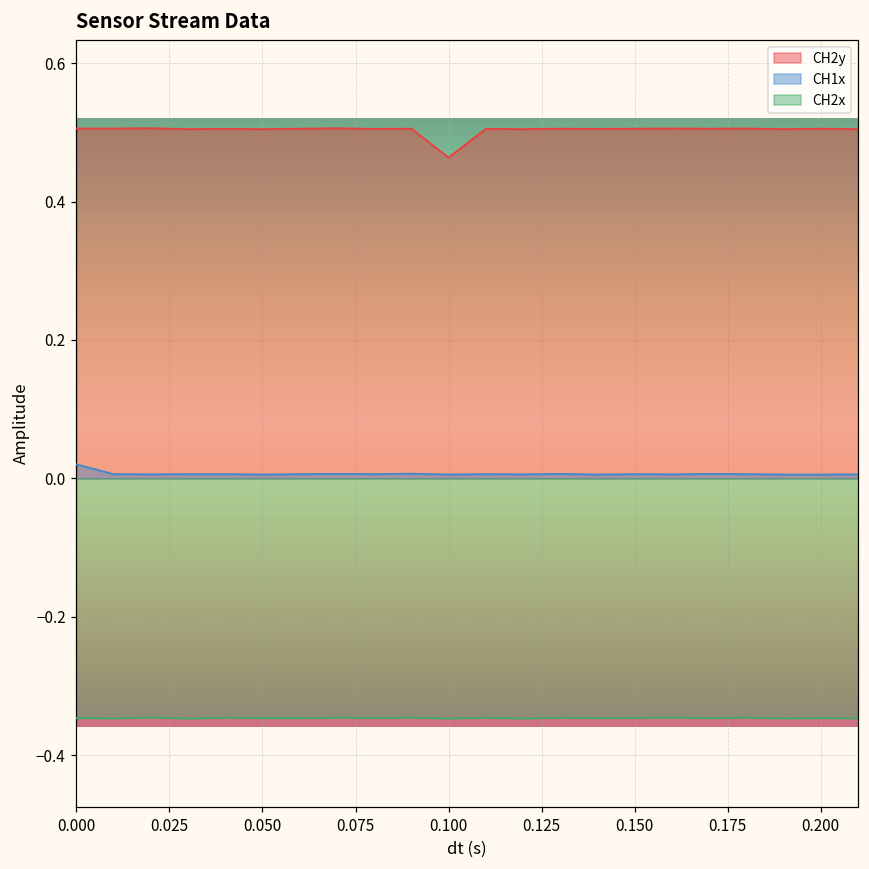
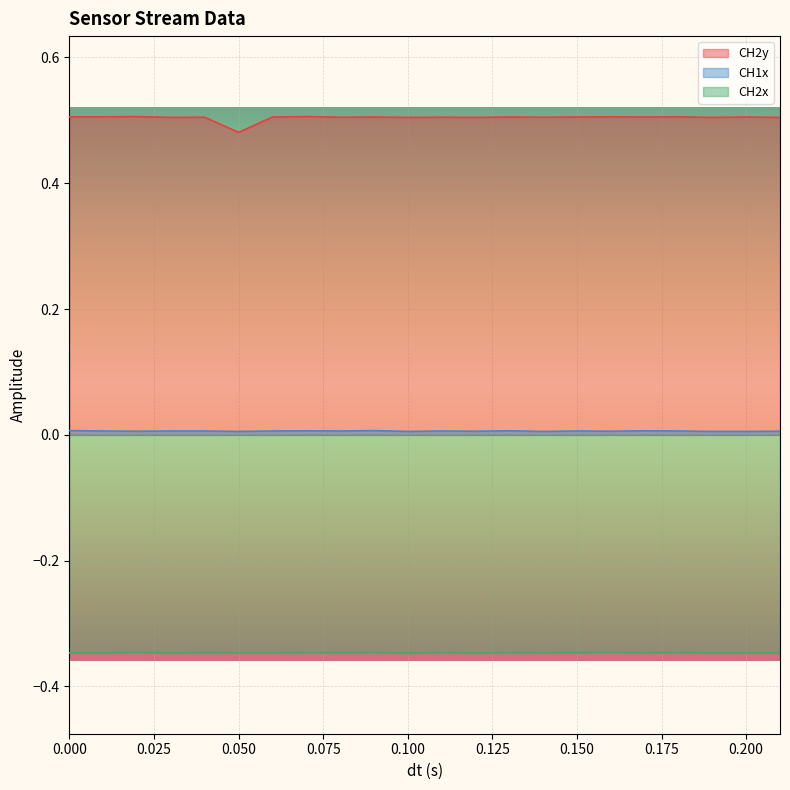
CH1x, 0.000: 0.02 -> 0.01
CH2y, 0.050: 0.50 -> 0.48
CH2y, 0.100: 0.46 -> 0.50
